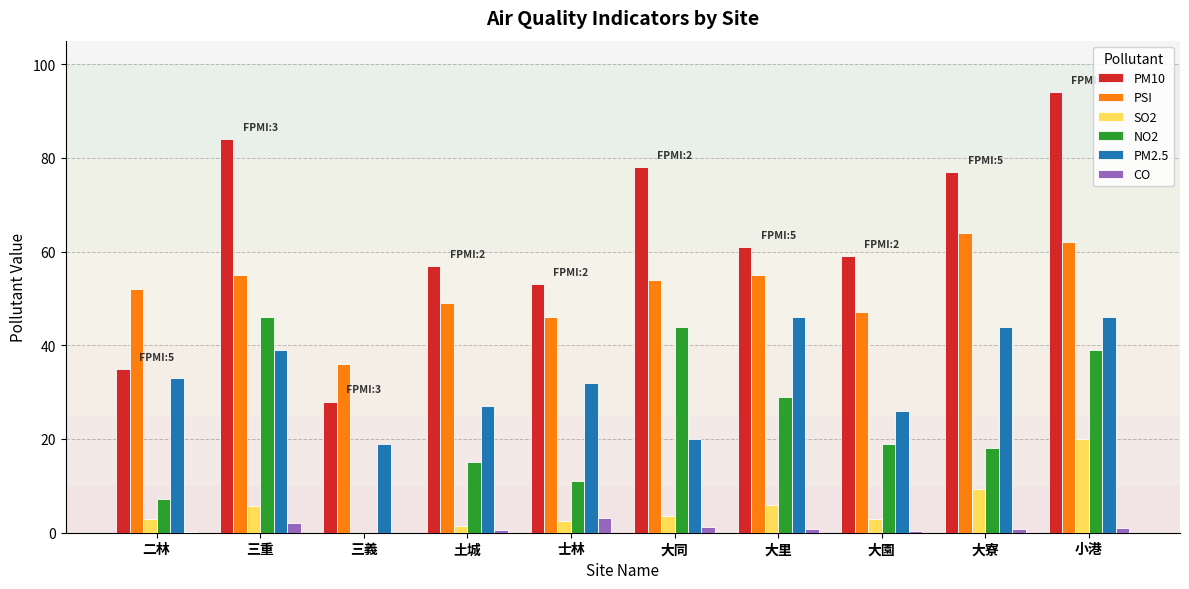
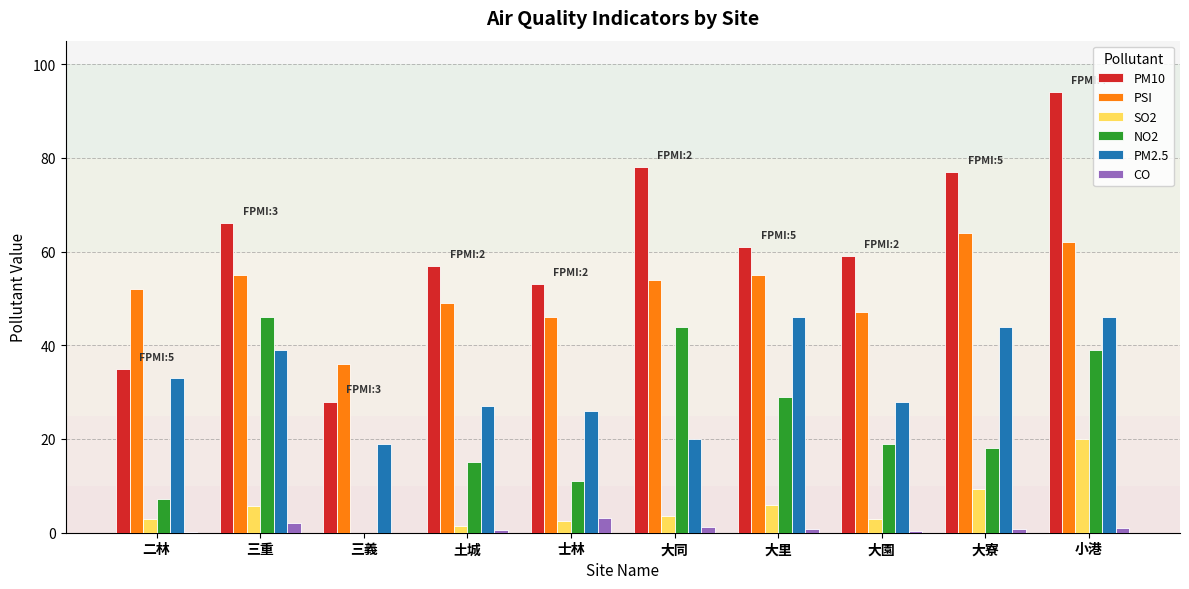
PM10, 三重: 84 -> 66
PM2.5, 士林: 32 -> 26
PM2.5, 大園: 26 -> 28
